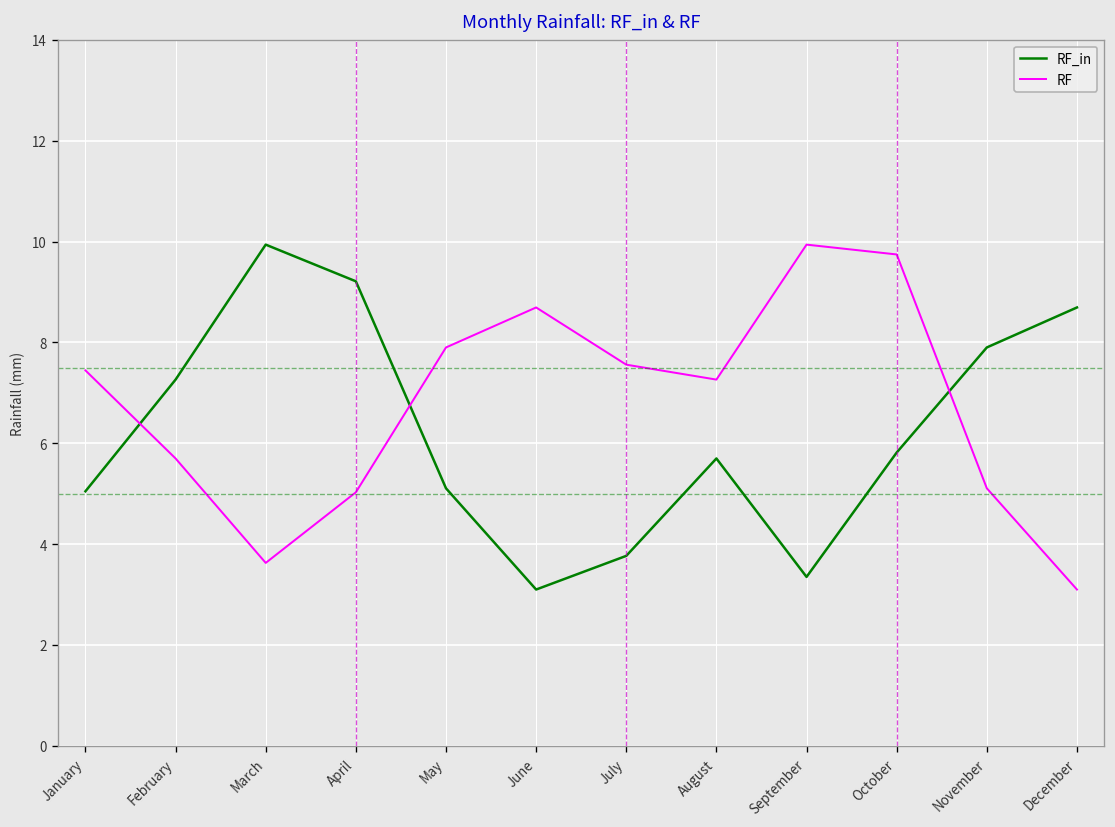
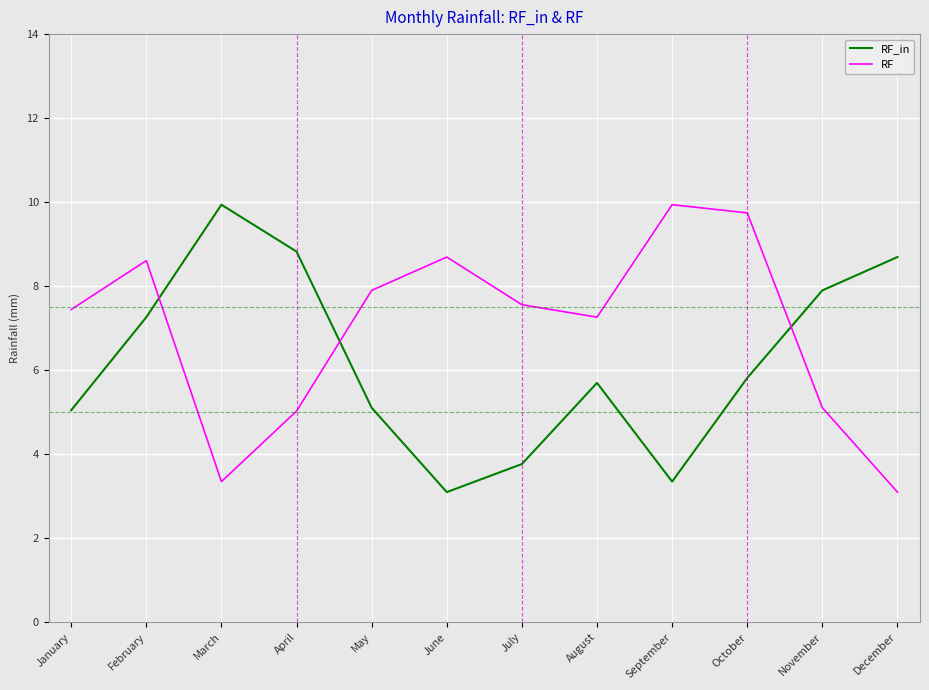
RF, February: 5.7 -> 8.6
RF, March: 3.6 -> 3.3
RF_in, April: 9.2 -> 8.8
